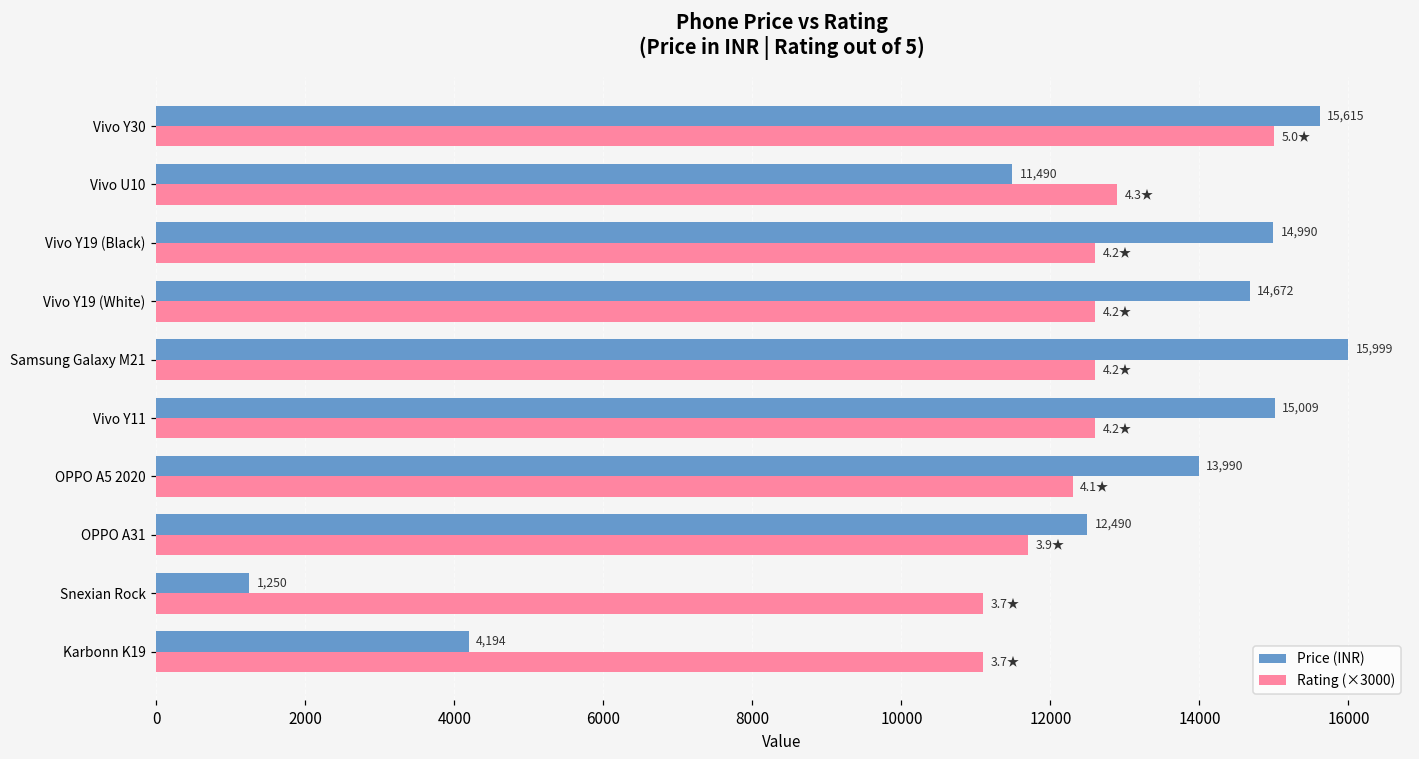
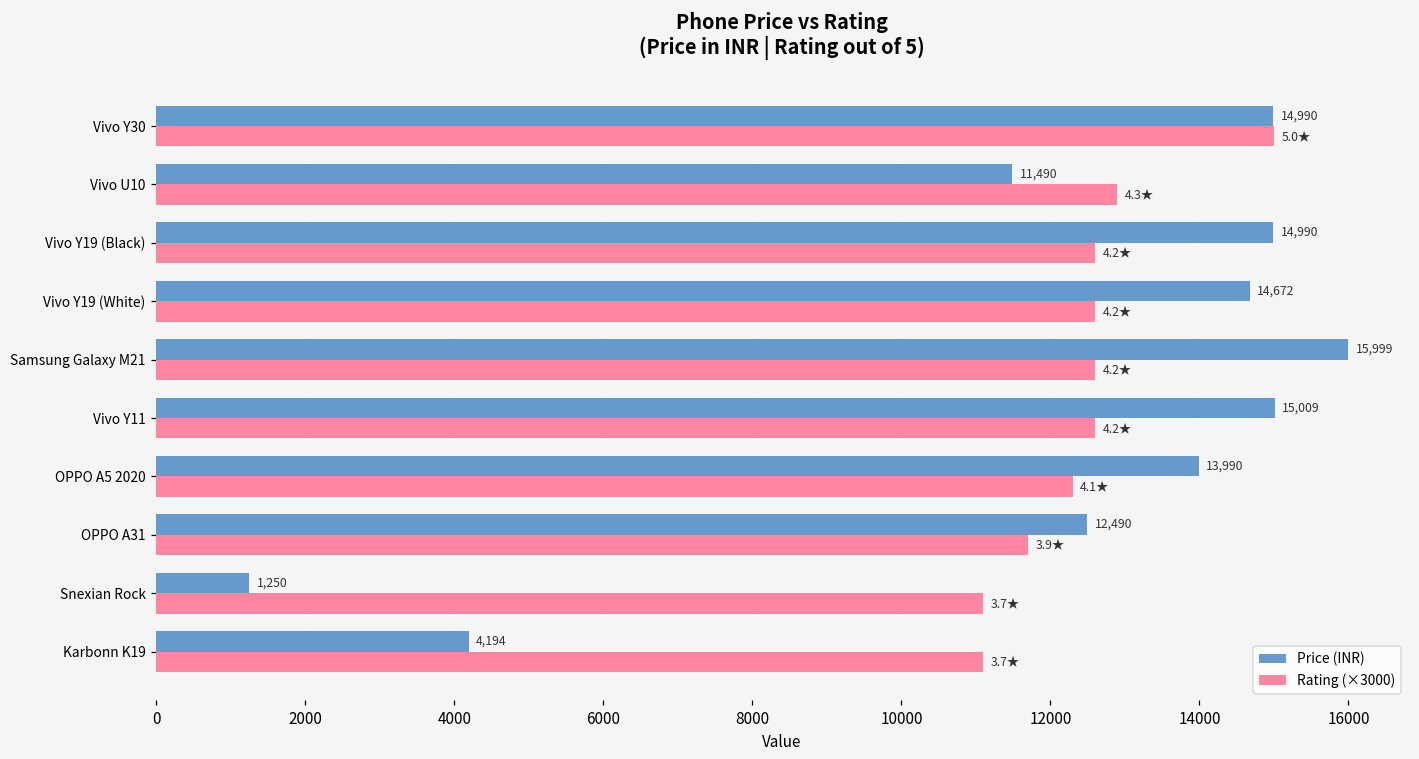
Price (INR), Vivo Y30: 15,615 -> 14,990
